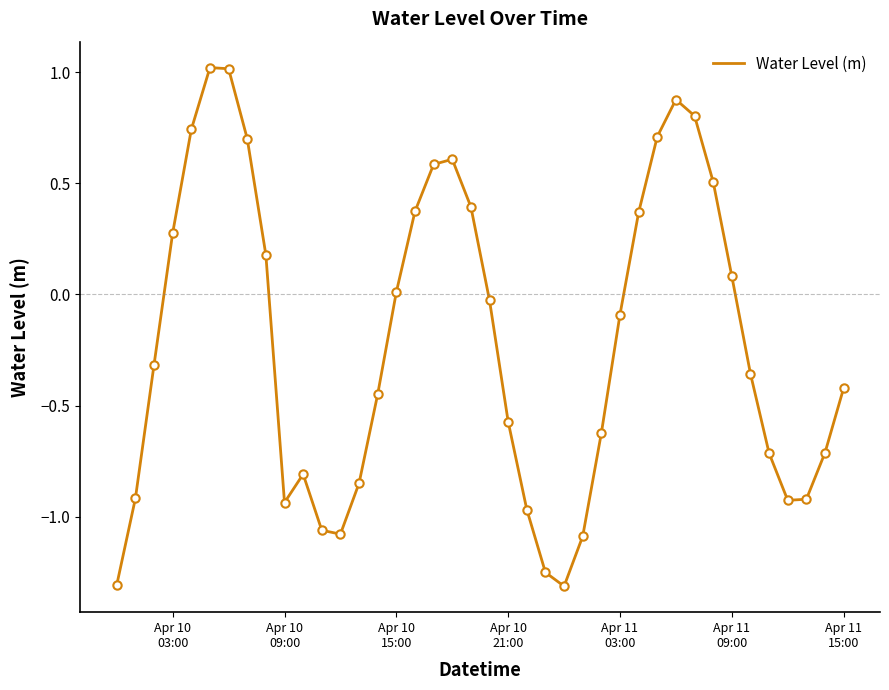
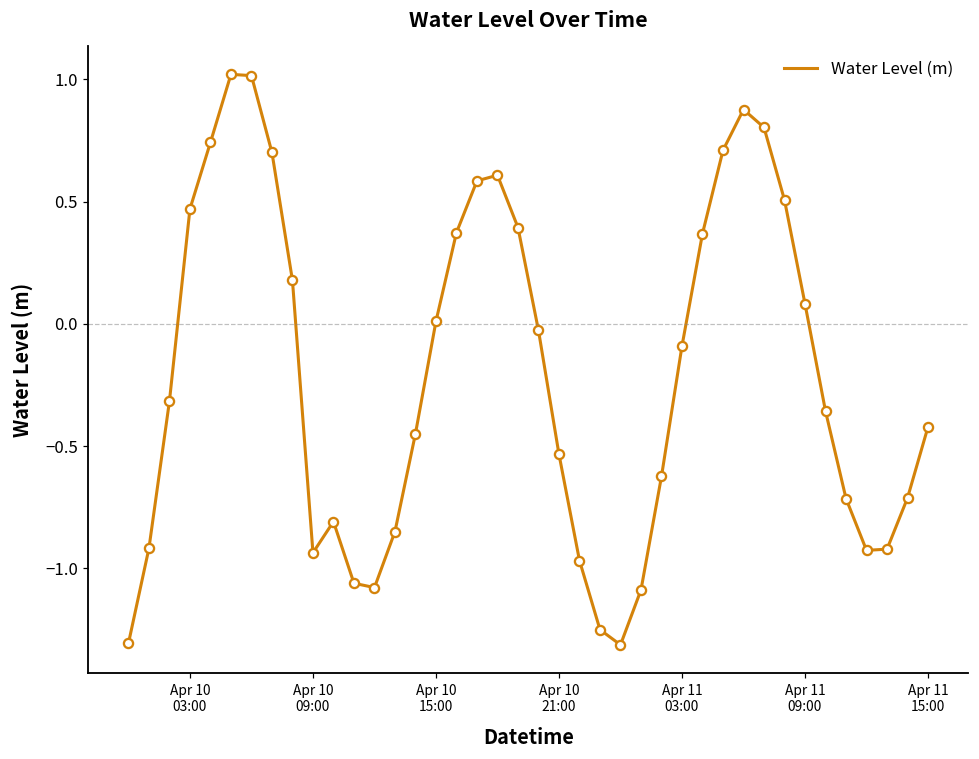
Apr 10 03:00: 0.28 -> 0.47
Apr 10 21:00: -0.57 -> -0.53
